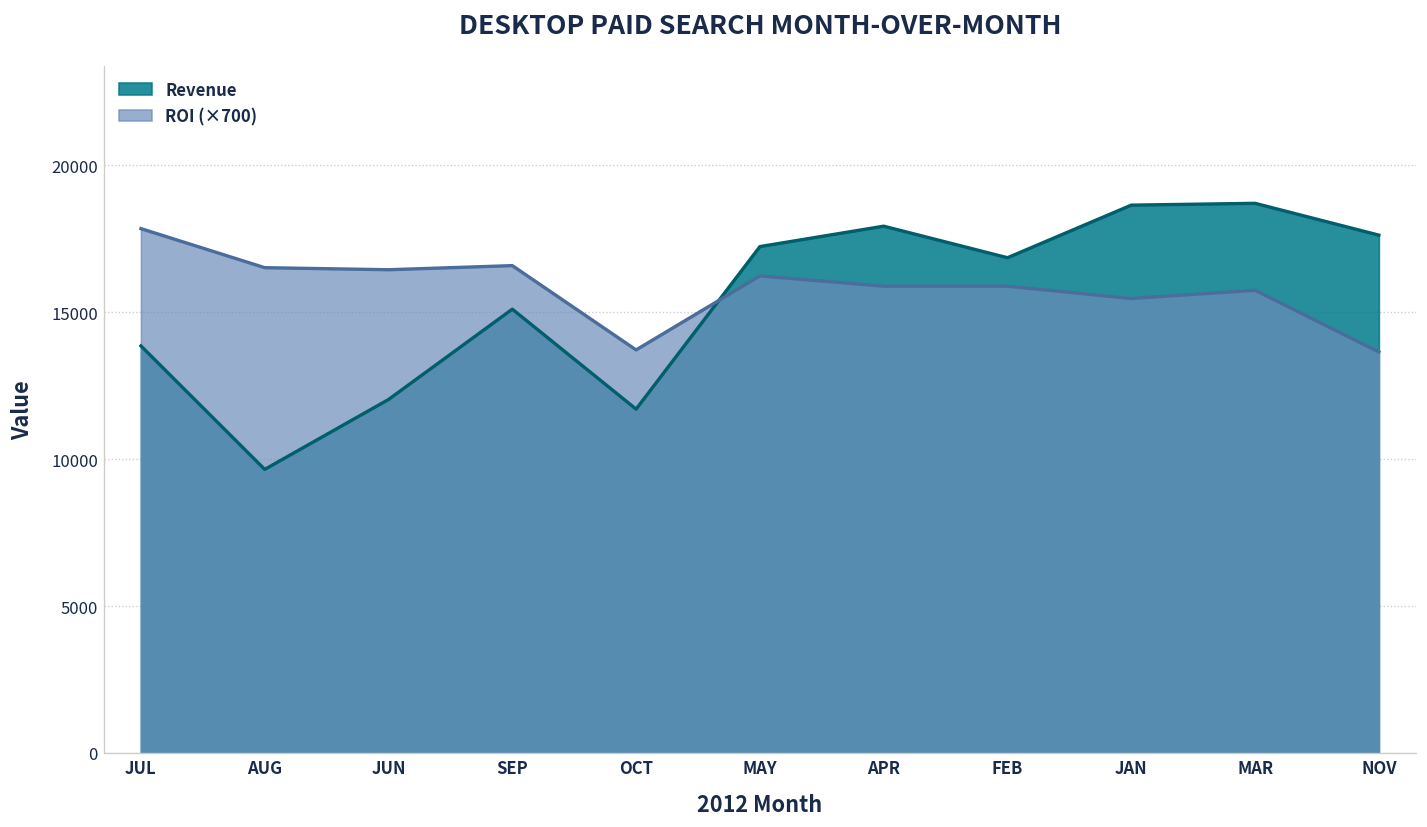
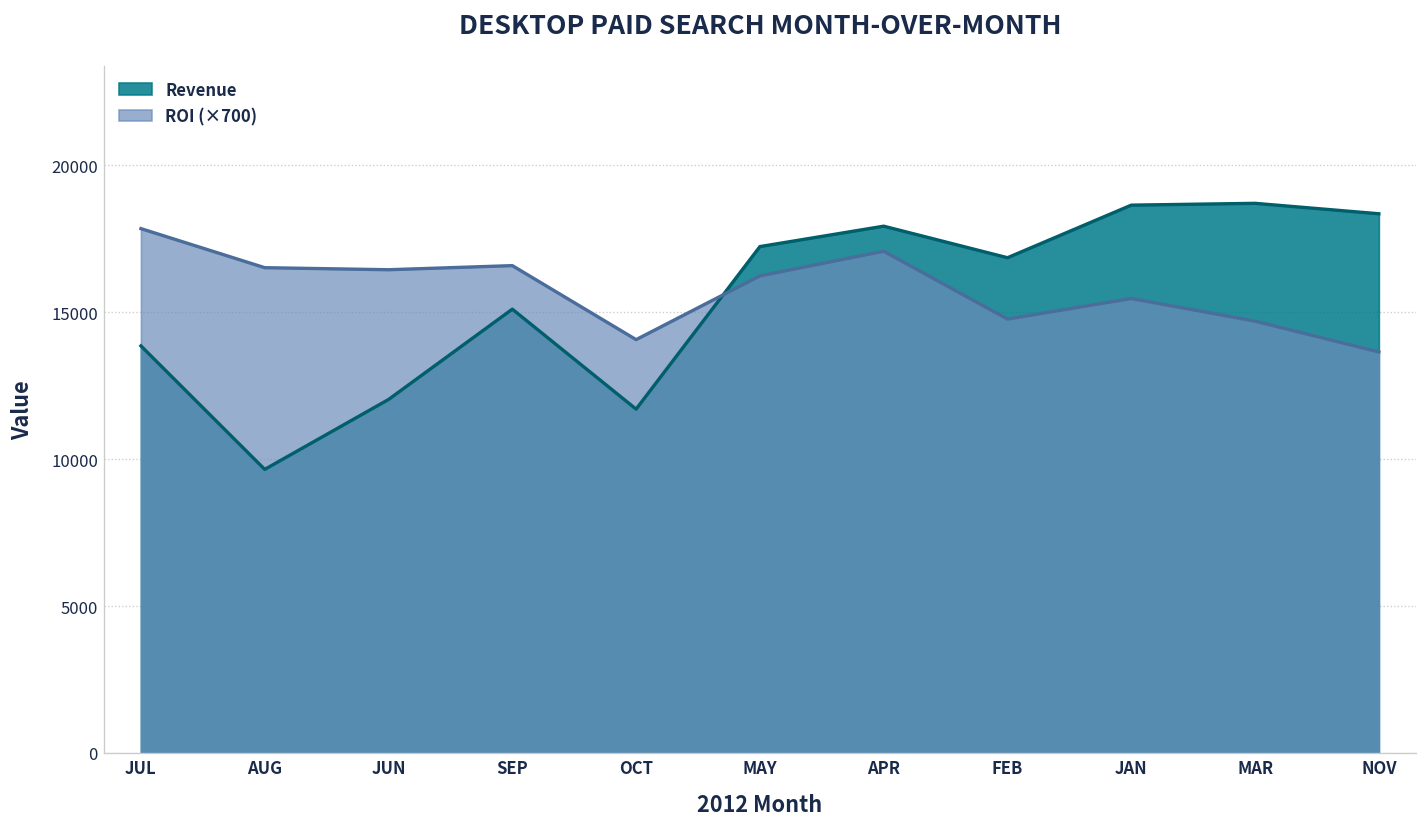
ROI (×700), OCT: 13700 -> 14100
ROI (×700), APR: 15900 -> 17100
ROI (×700), FEB: 15900 -> 14800
ROI (×700), MAR: 15800 -> 14700
Revenue, NOV: 17600 -> 18400
